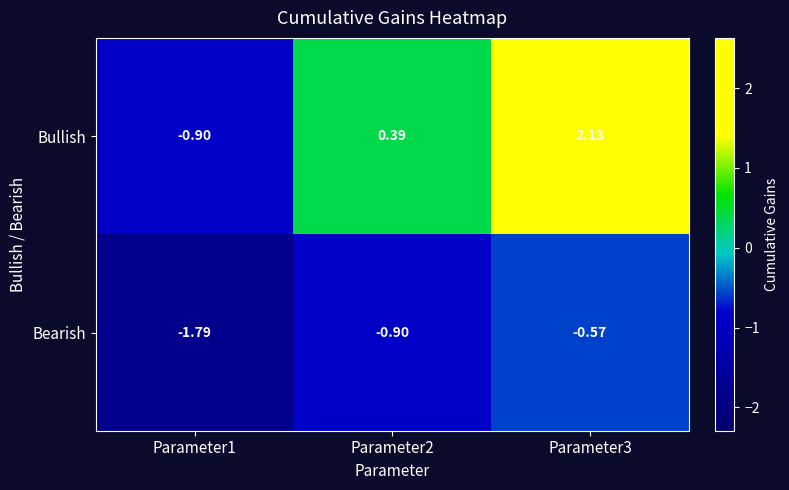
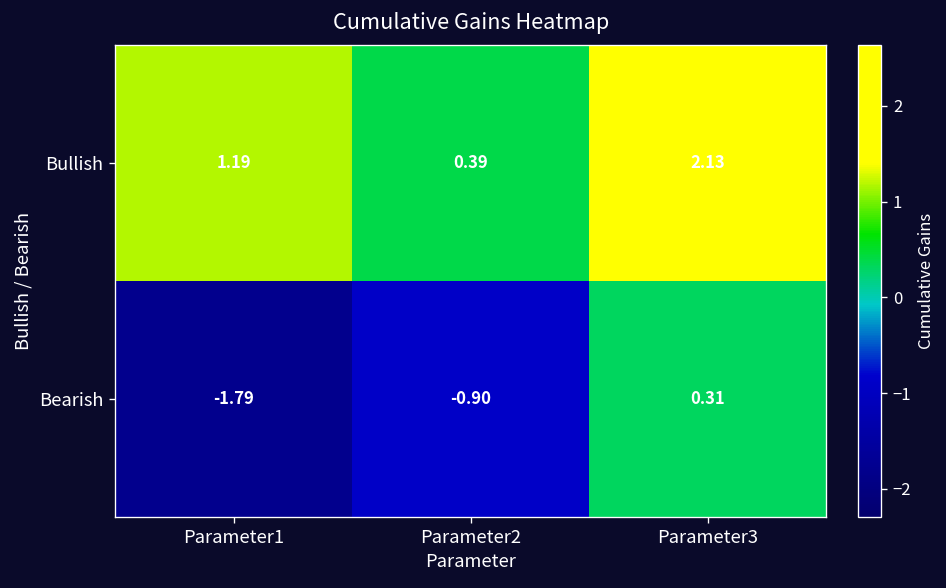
Bullish, Parameter1: -0.90 -> 1.19
Bearish, Parameter3: -0.57 -> 0.31
